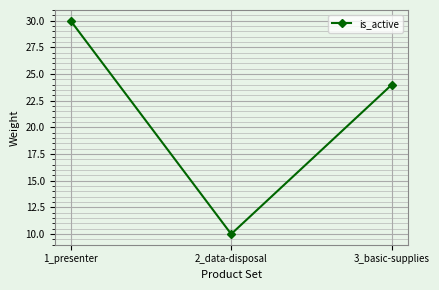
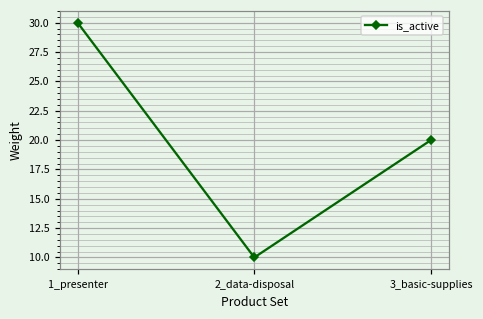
3_basic-supplies: 24 -> 20
